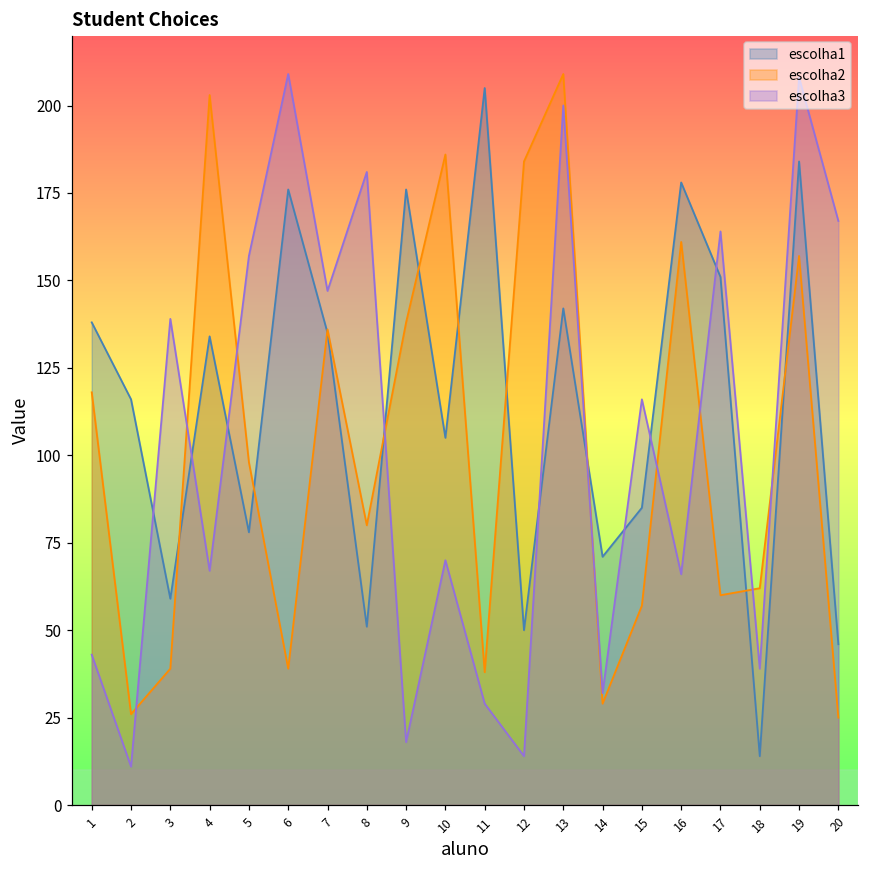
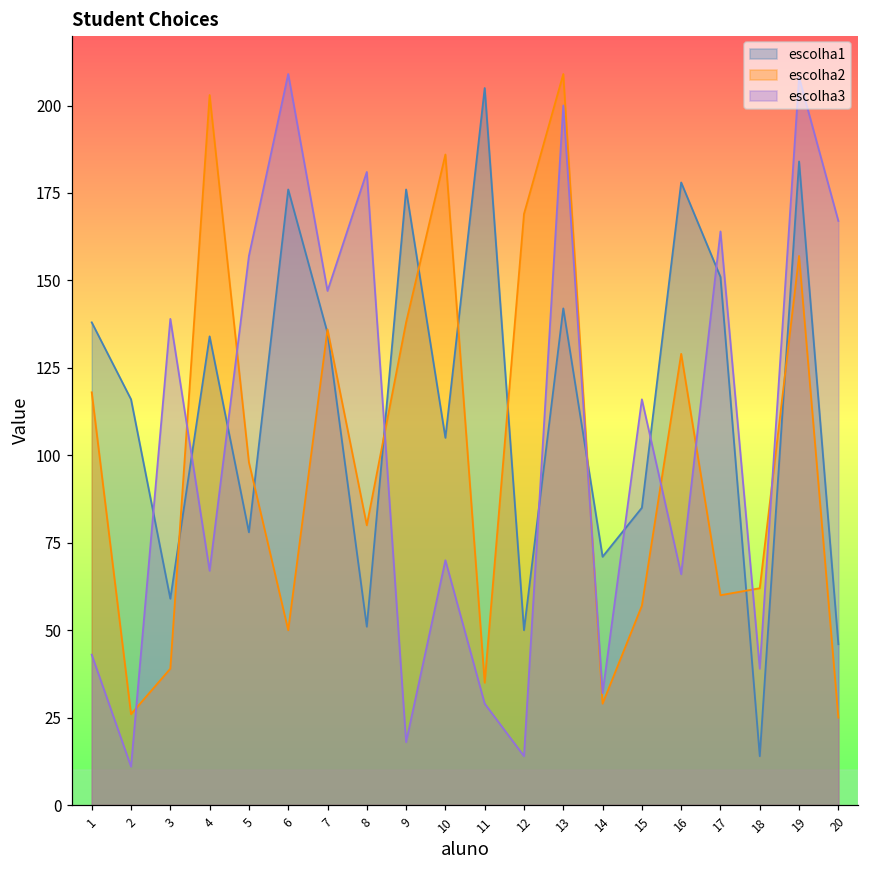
escolha2, 6: 39 -> 50
escolha2, 11: 38 -> 35
escolha2, 12: 184 -> 169
escolha2, 16: 161 -> 129
